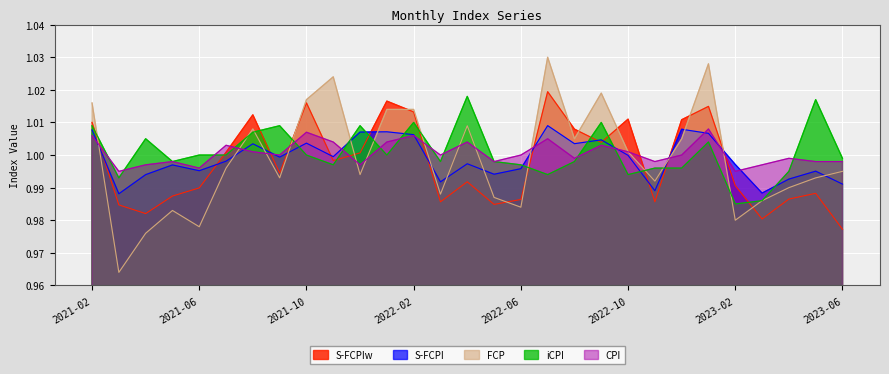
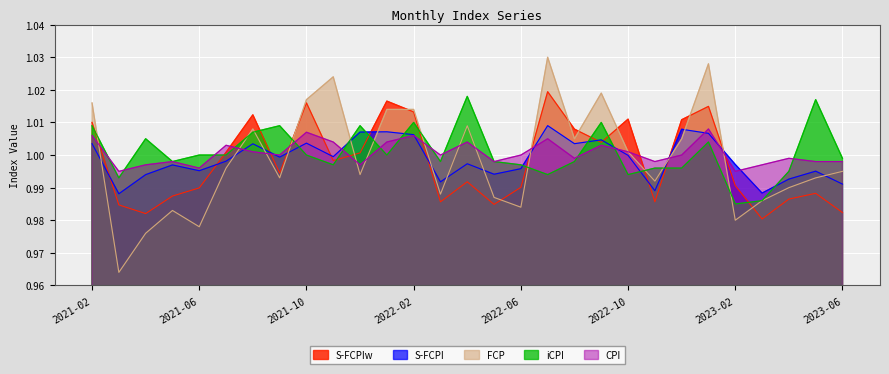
S-FCPI, 2021-02: 1.008 -> 1.003
S-FCPIw, 2022-06: 0.986 -> 0.990
S-FCPIw, 2023-06: 0.977 -> 0.982
